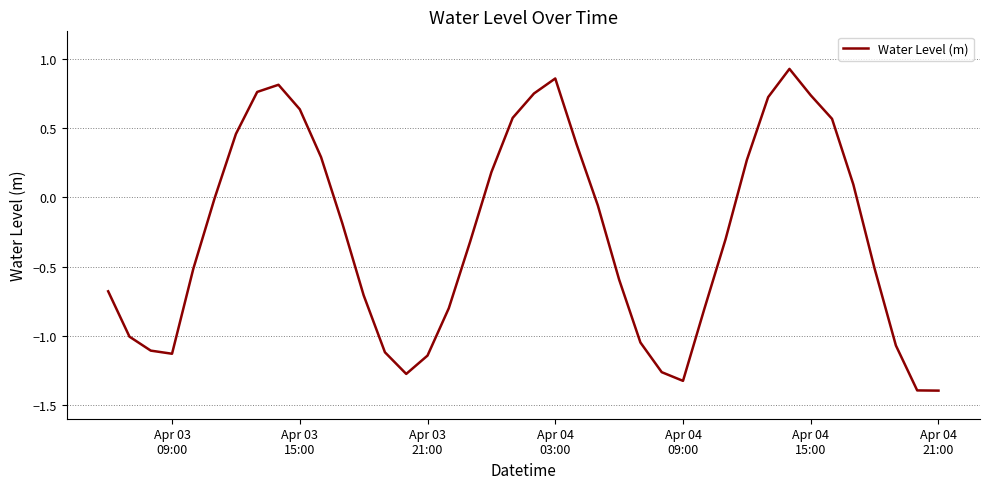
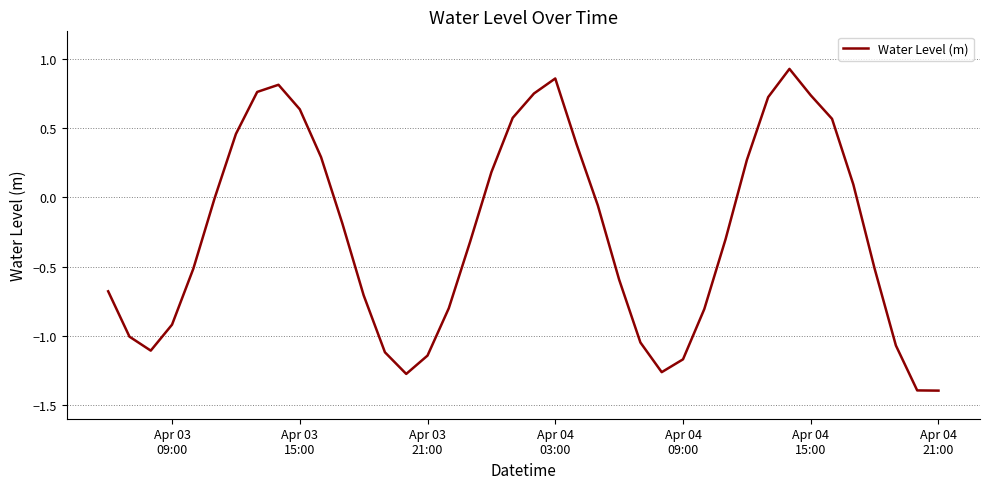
Apr 03 09:00: -1.13 -> -0.92
Apr 04 09:00: -1.33 -> -1.17
